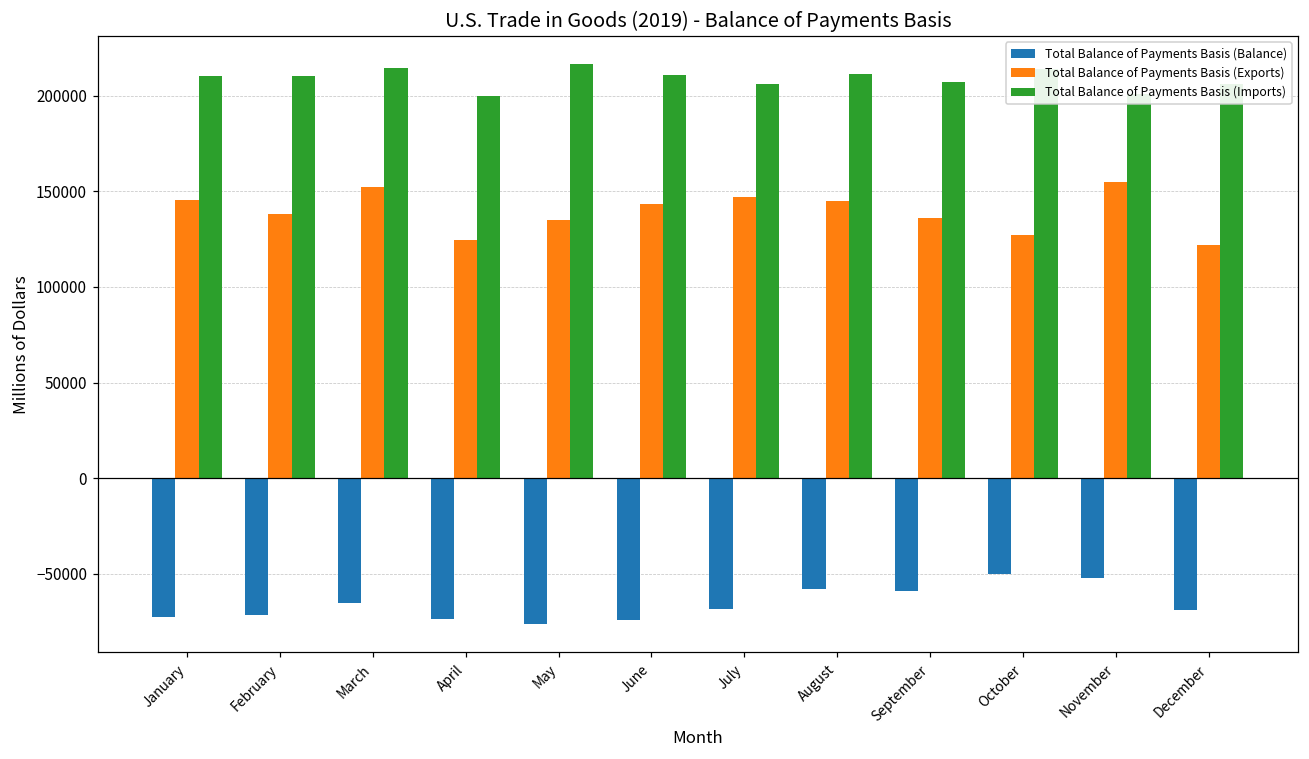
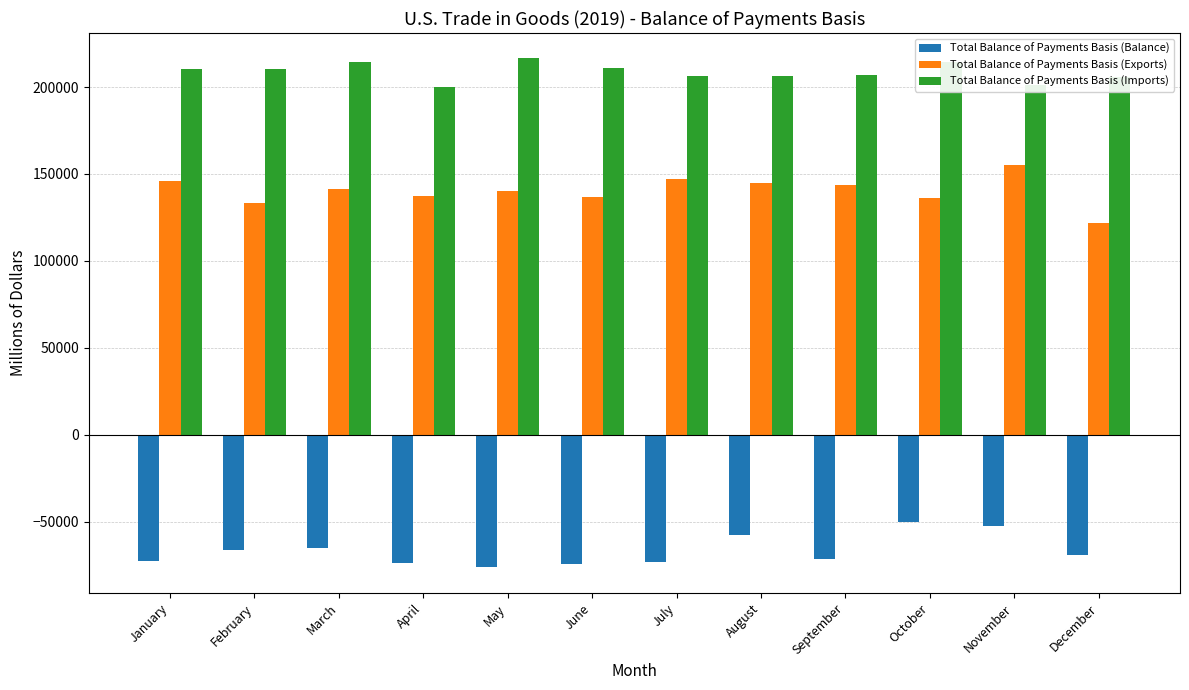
Total Balance of Payments Basis (Balance), February: -72000 -> -66000
Total Balance of Payments Basis (Exports), February: 138000 -> 133000
Total Balance of Payments Basis (Exports), March: 152000 -> 141000
Total Balance of Payments Basis (Exports), April: 124000 -> 137000
Total Balance of Payments Basis (Exports), May: 135000 -> 140000
Total Balance of Payments Basis (Exports), June: 143000 -> 137000
Total Balance of Payments Basis (Balance), July: -69000 -> -73000
Total Balance of Payments Basis (Imports), August: 211000 -> 206000
Total Balance of Payments Basis (Balance), September: -59000 -> -71000
Total Balance of Payments Basis (Exports), September: 136000 -> 144000
Total Balance of Payments Basis (Exports), October: 127000 -> 136000
